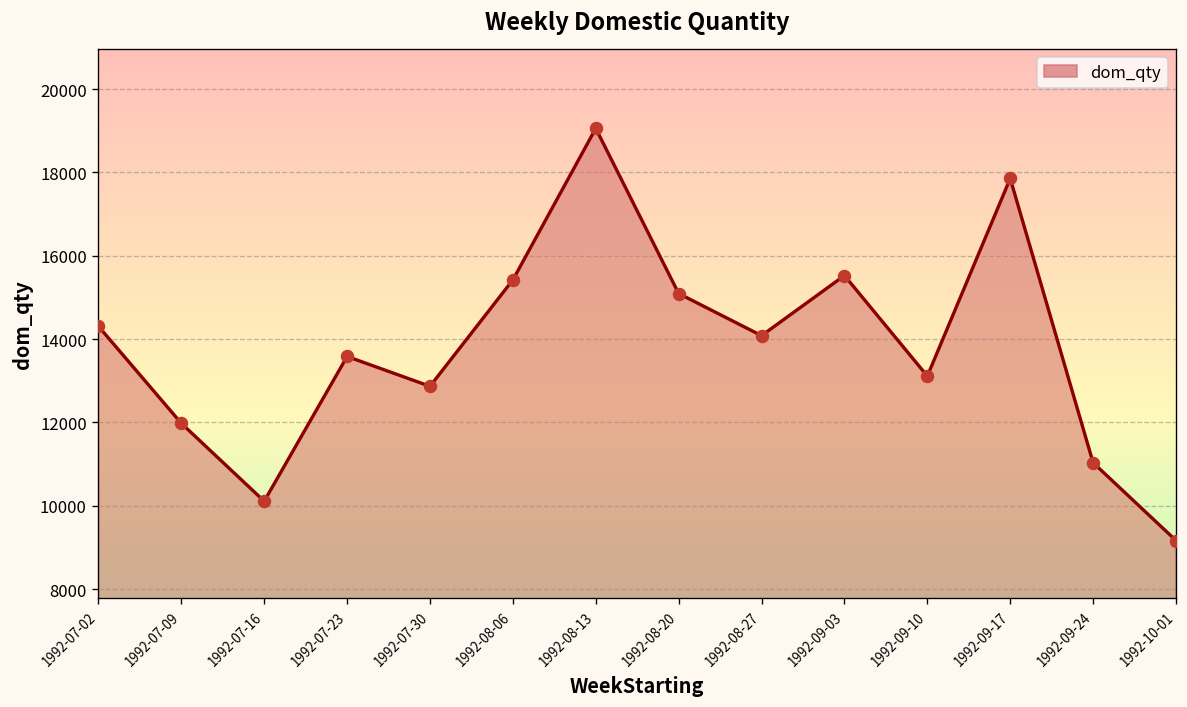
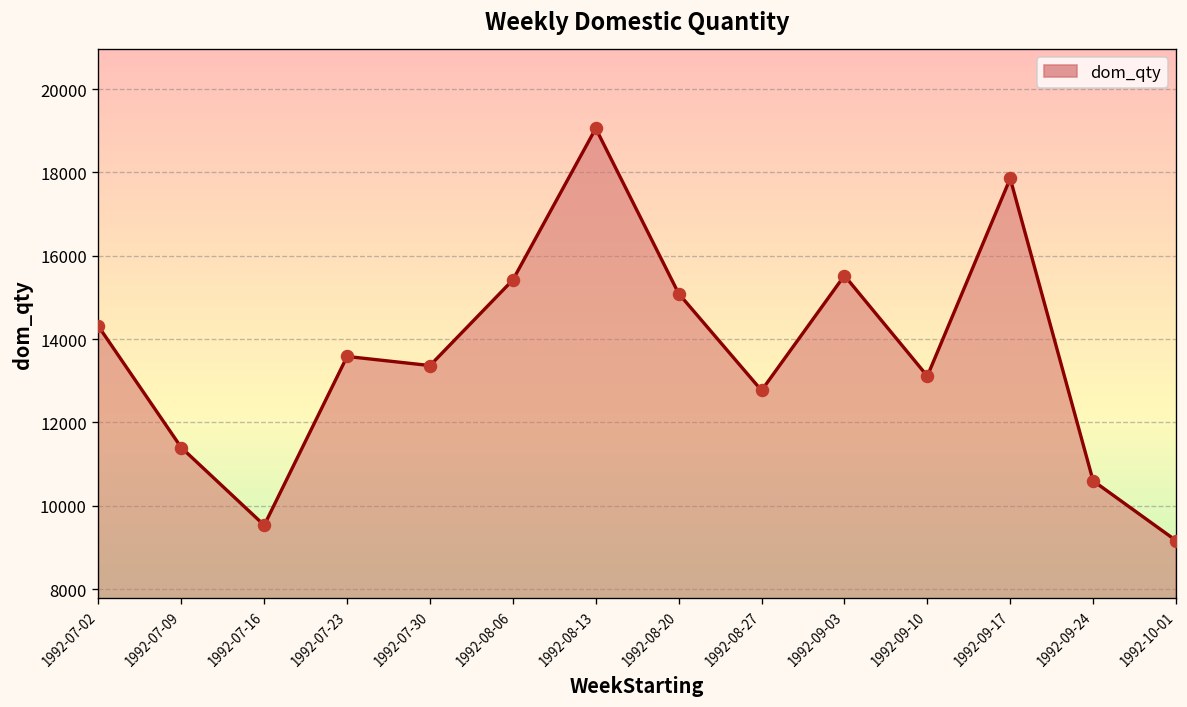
1992-07-09: 12000 -> 11400
1992-07-16: 10100 -> 9500
1992-07-30: 12900 -> 13400
1992-08-27: 14100 -> 12800
1992-09-24: 11000 -> 10600
